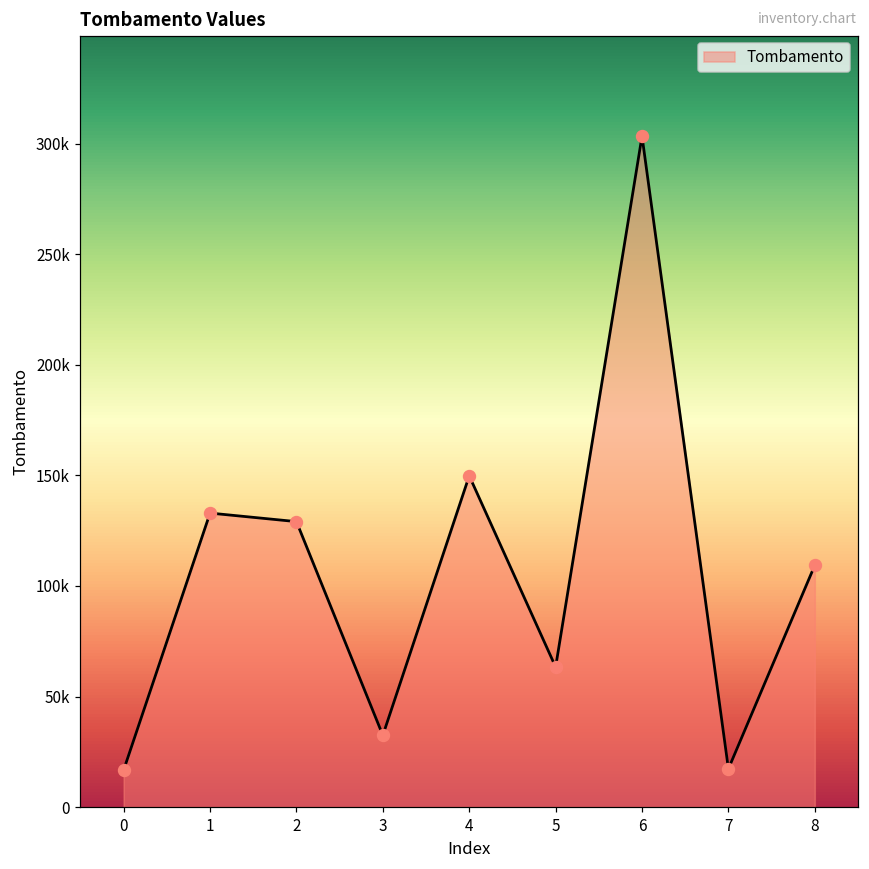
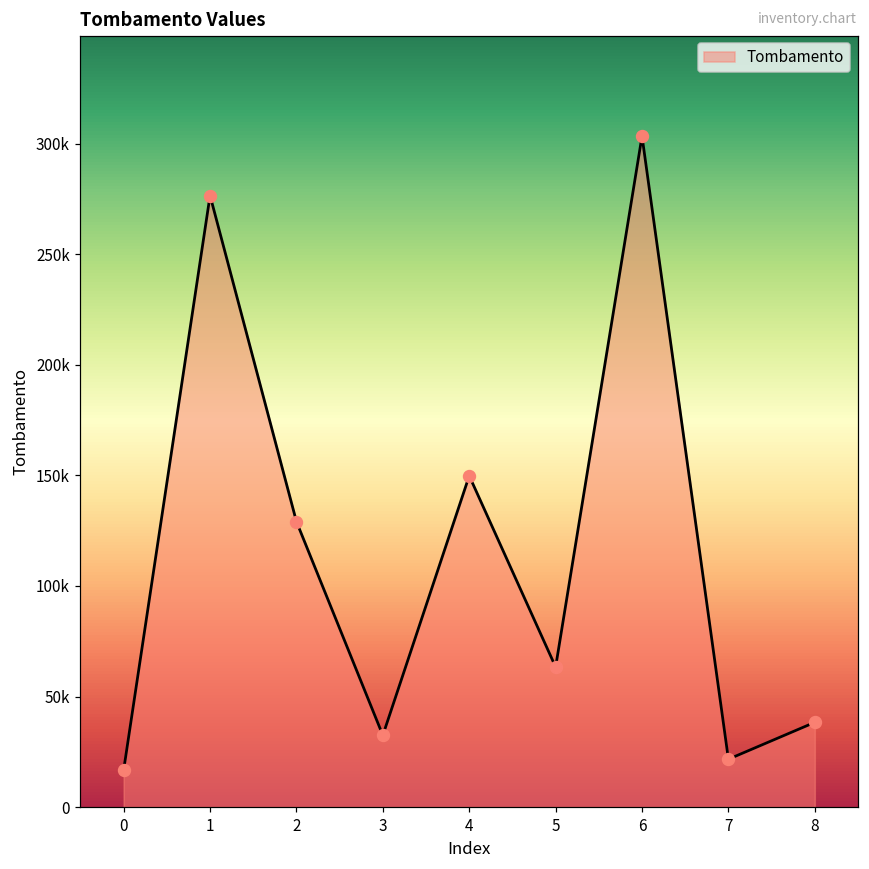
1: 133000 -> 277000
7: 17000 -> 22000
8: 109000 -> 38000
